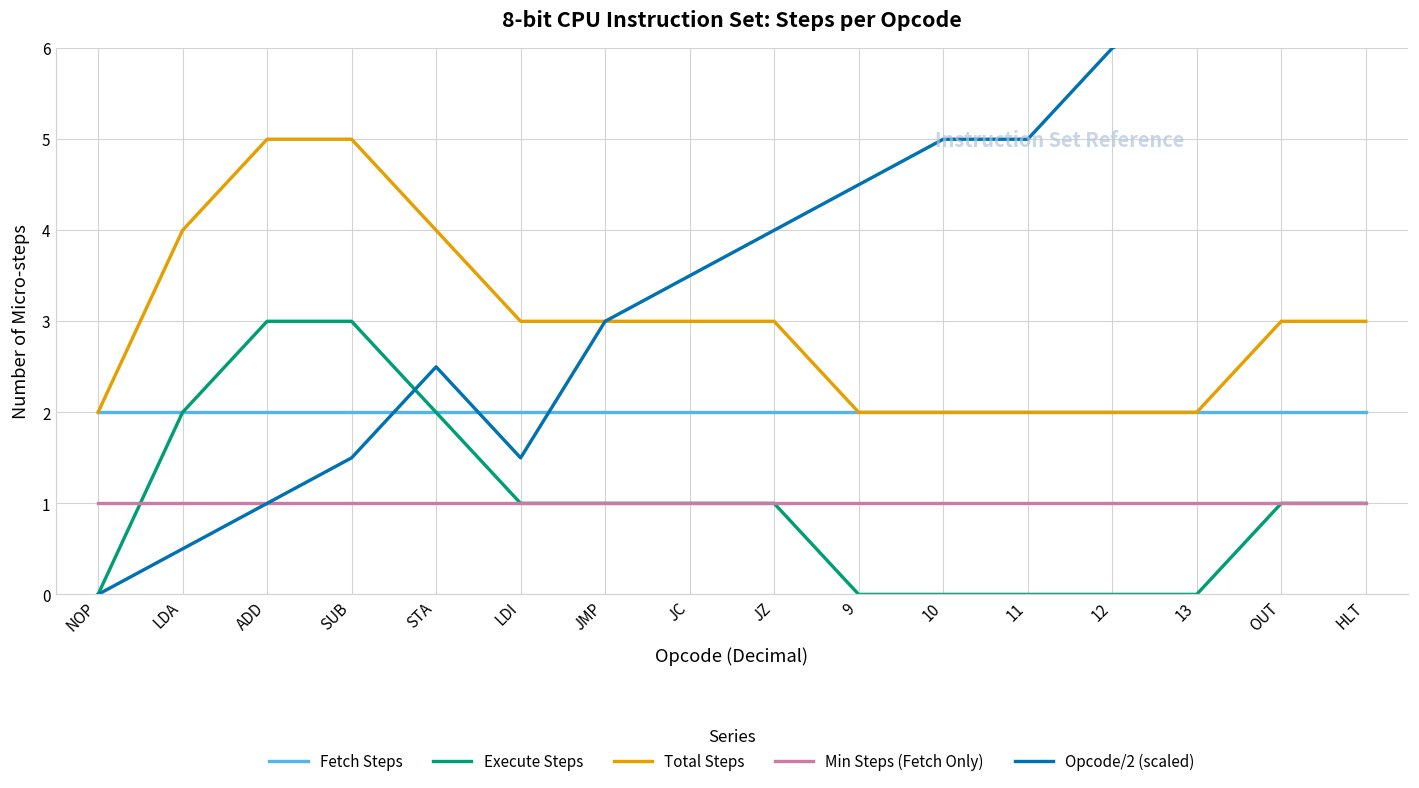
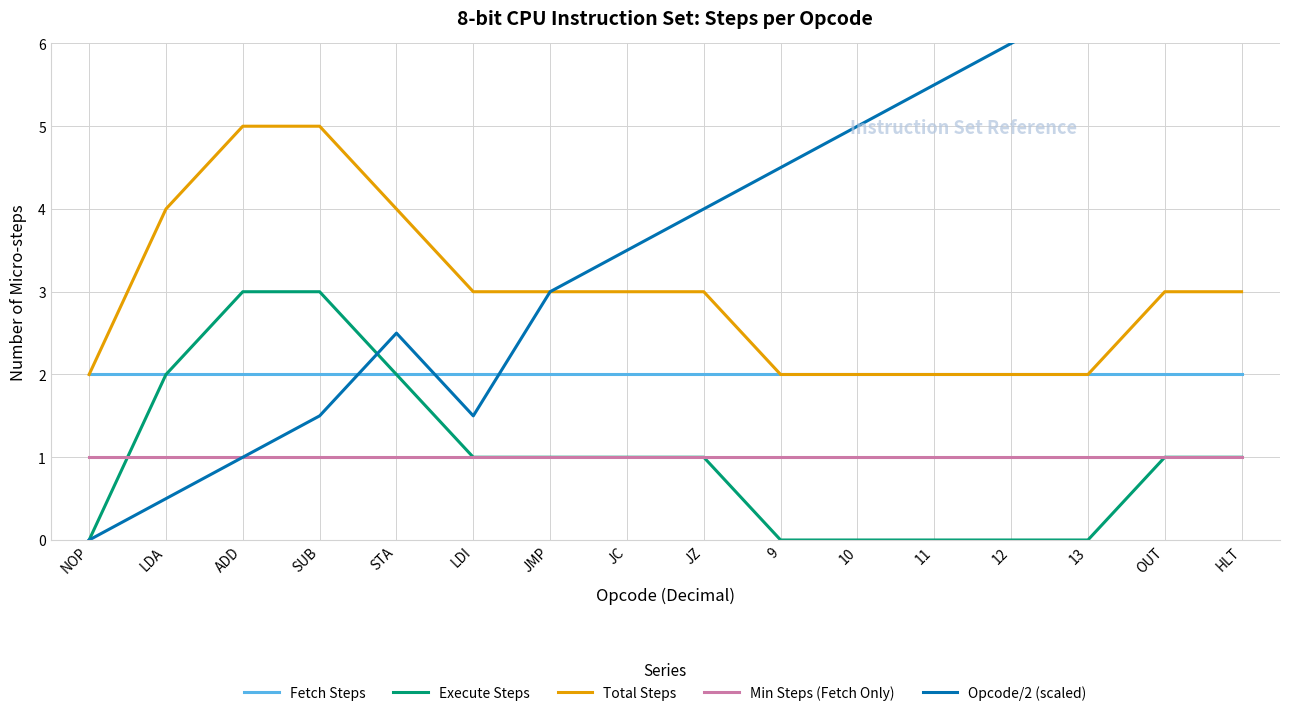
Opcode/2 (scaled), 11: 5.0 -> 5.5
